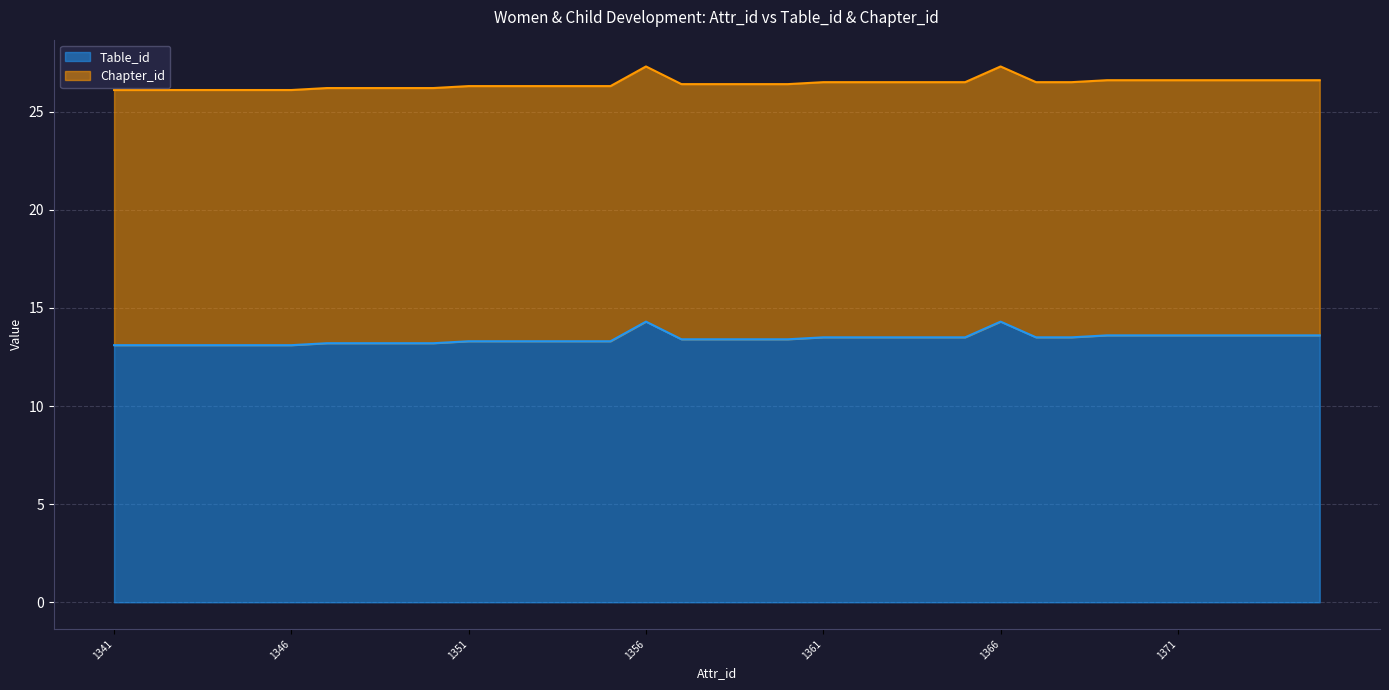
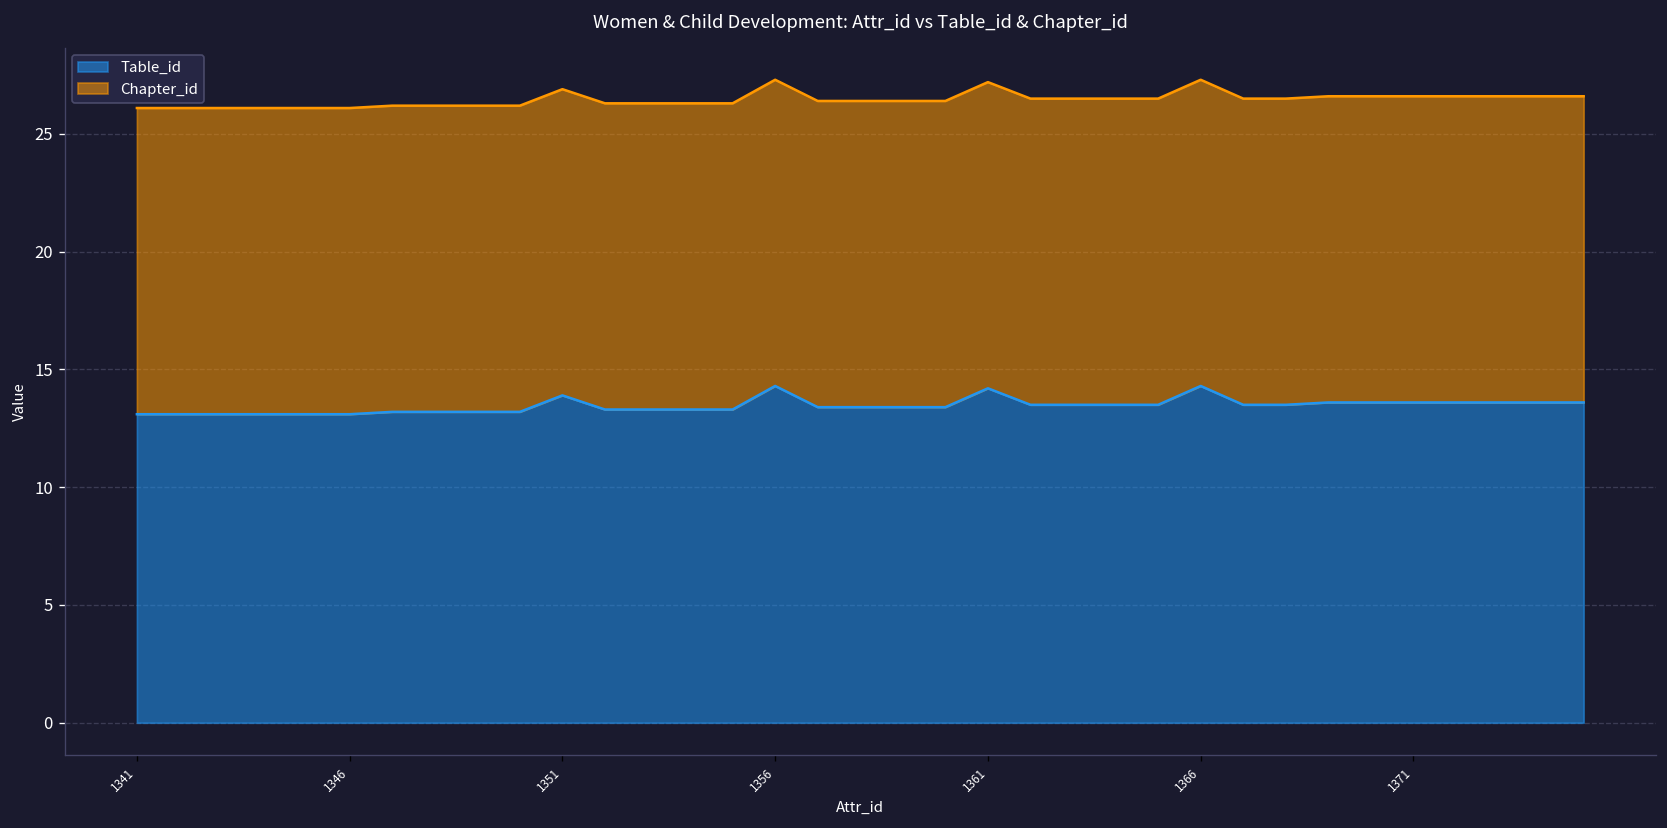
Table_id, 1351: 13.3 -> 13.9
Table_id, 1361: 13.5 -> 14.2
